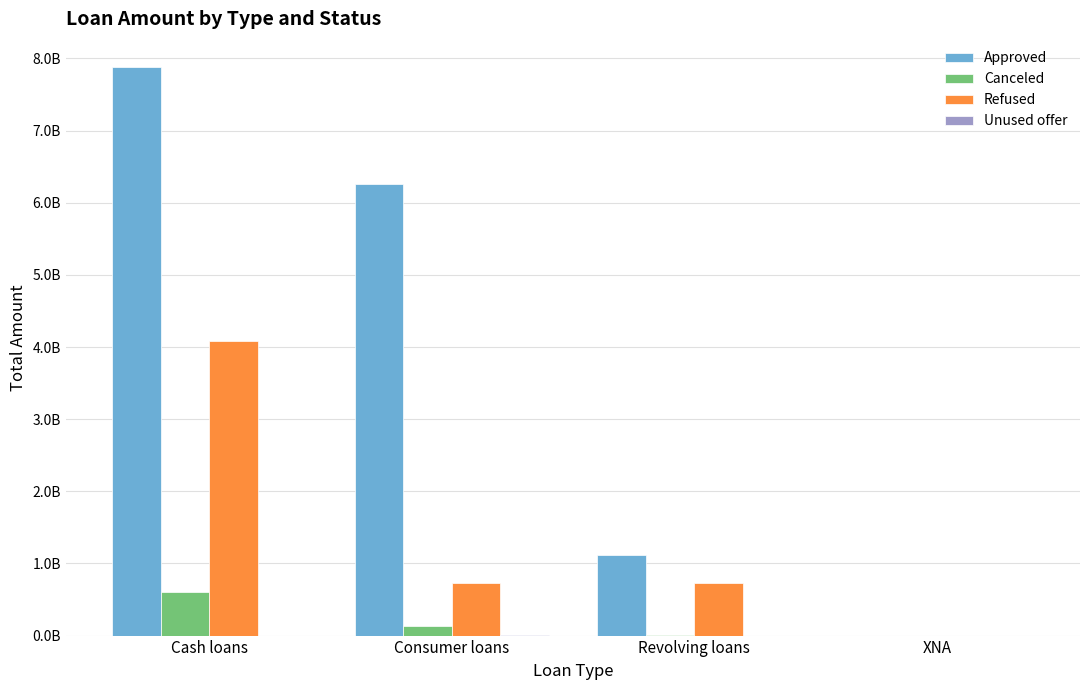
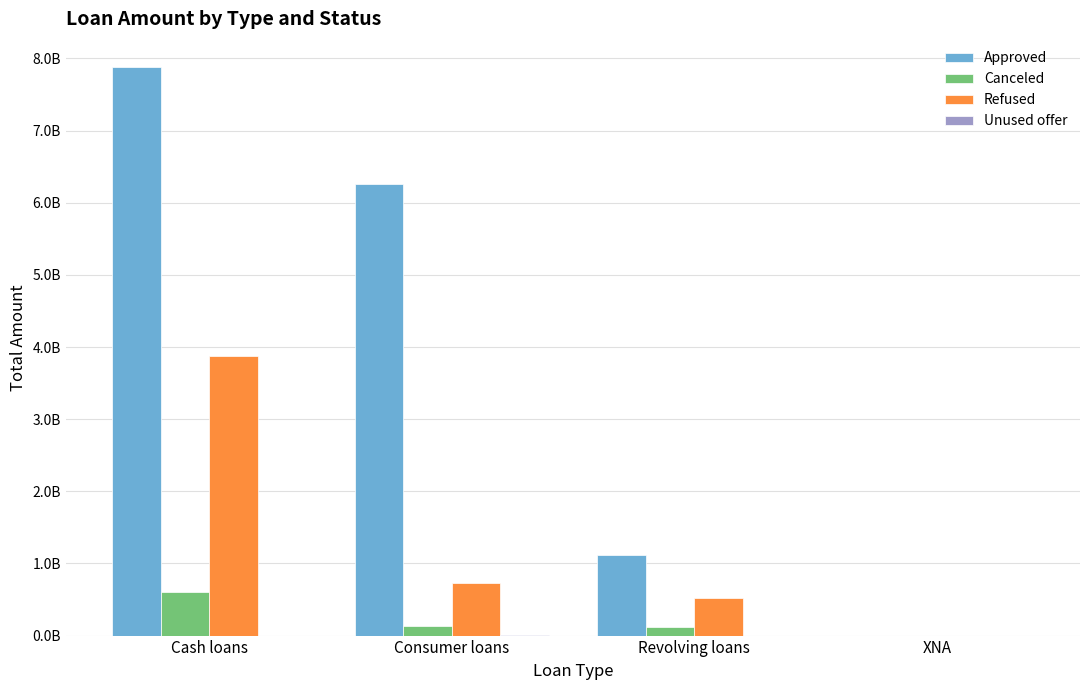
Refused, Cash loans: 4100000000 -> 3900000000
Canceled, Revolving loans: 0 -> 100000000
Refused, Revolving loans: 700000000 -> 500000000
